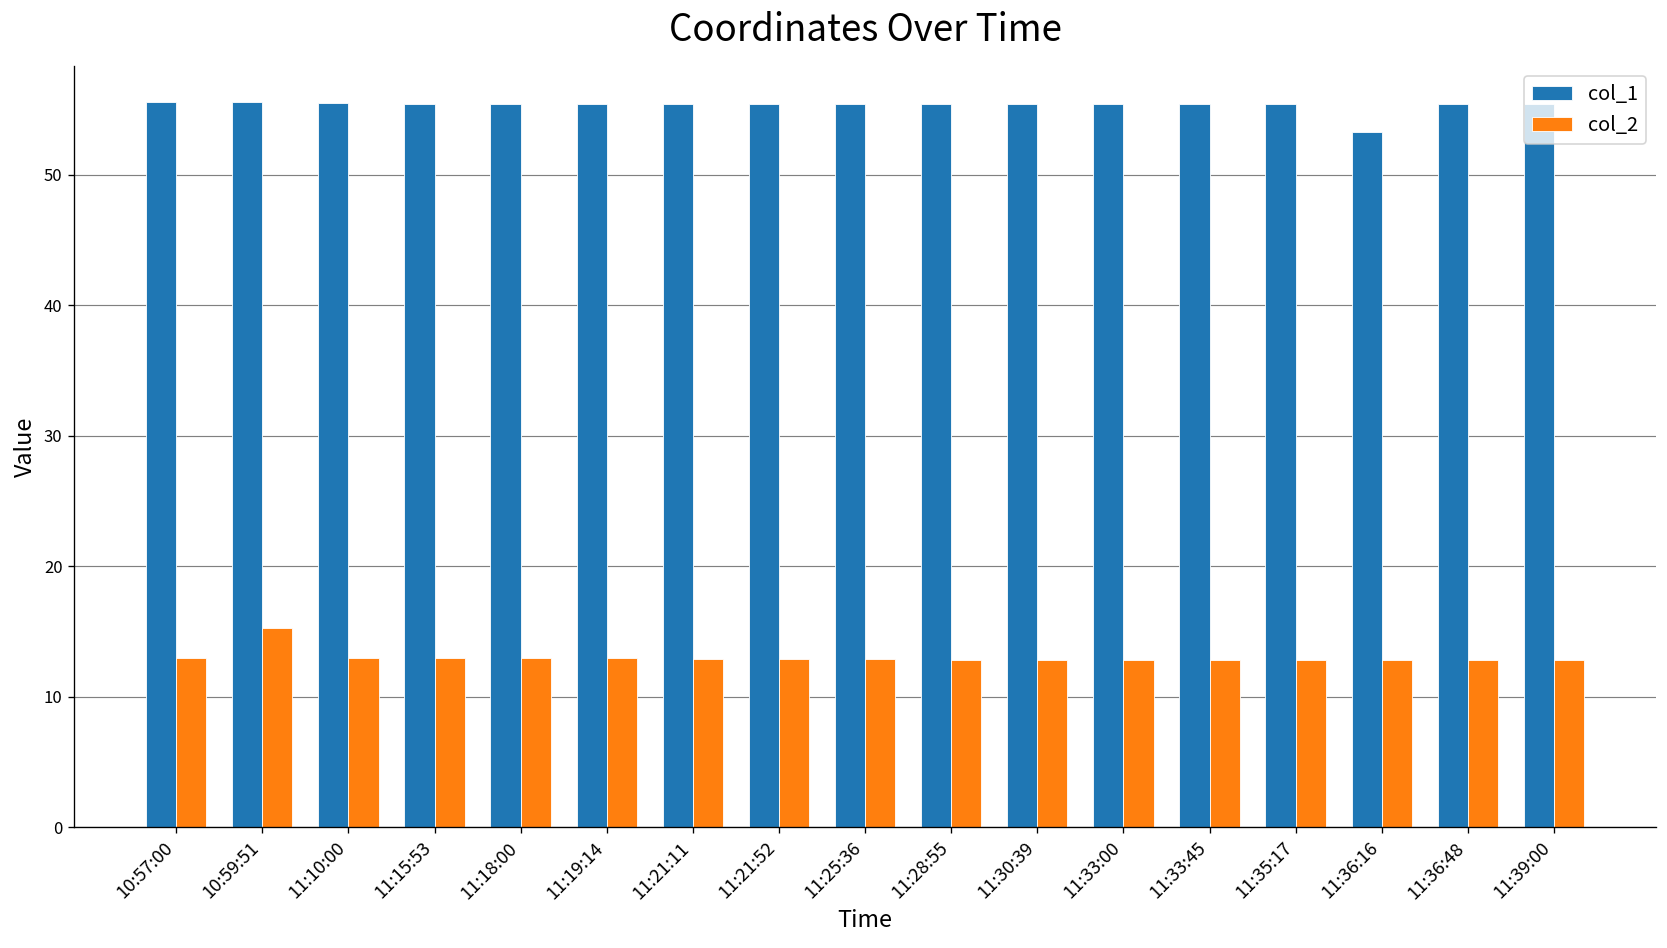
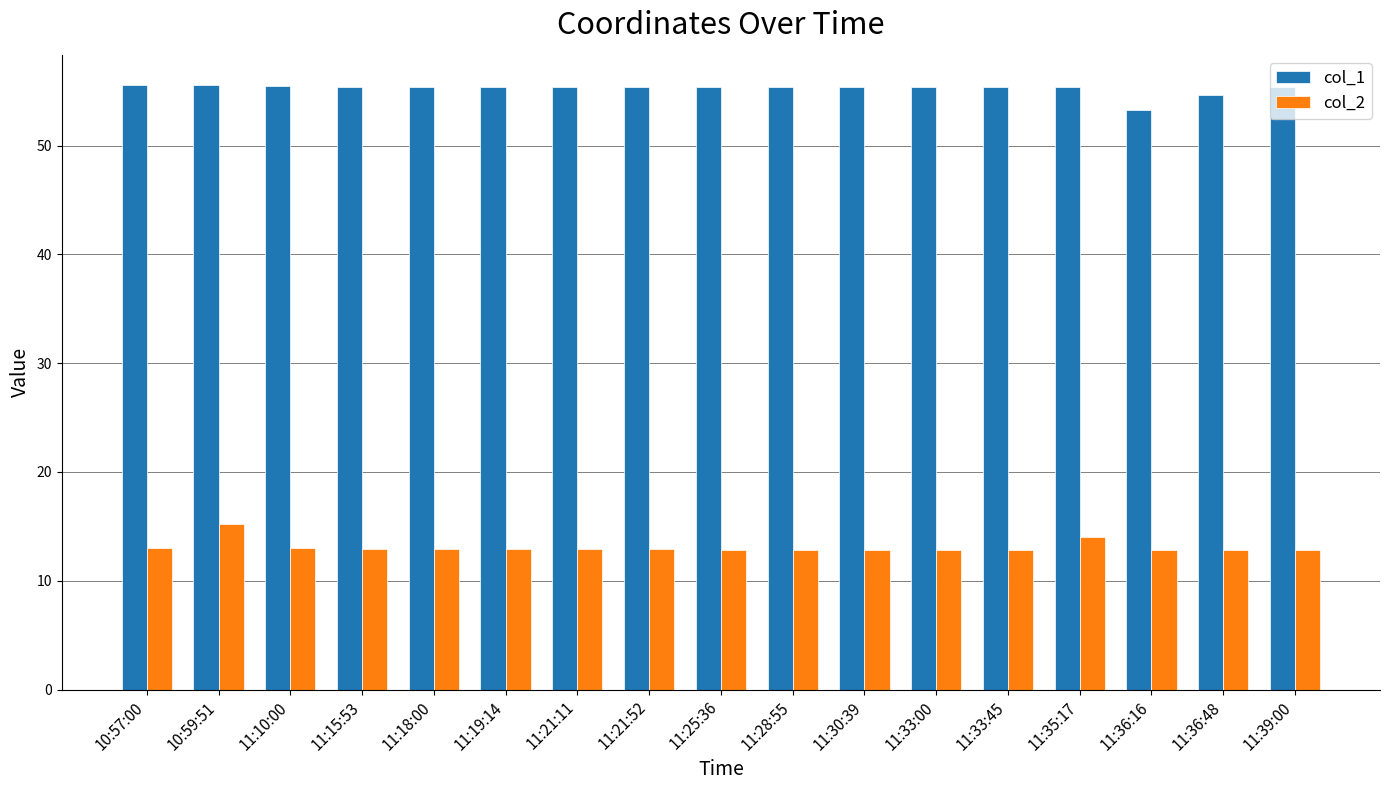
col_2, 11:35:17: 12.8 -> 14.1
col_1, 11:36:48: 55.4 -> 54.6
